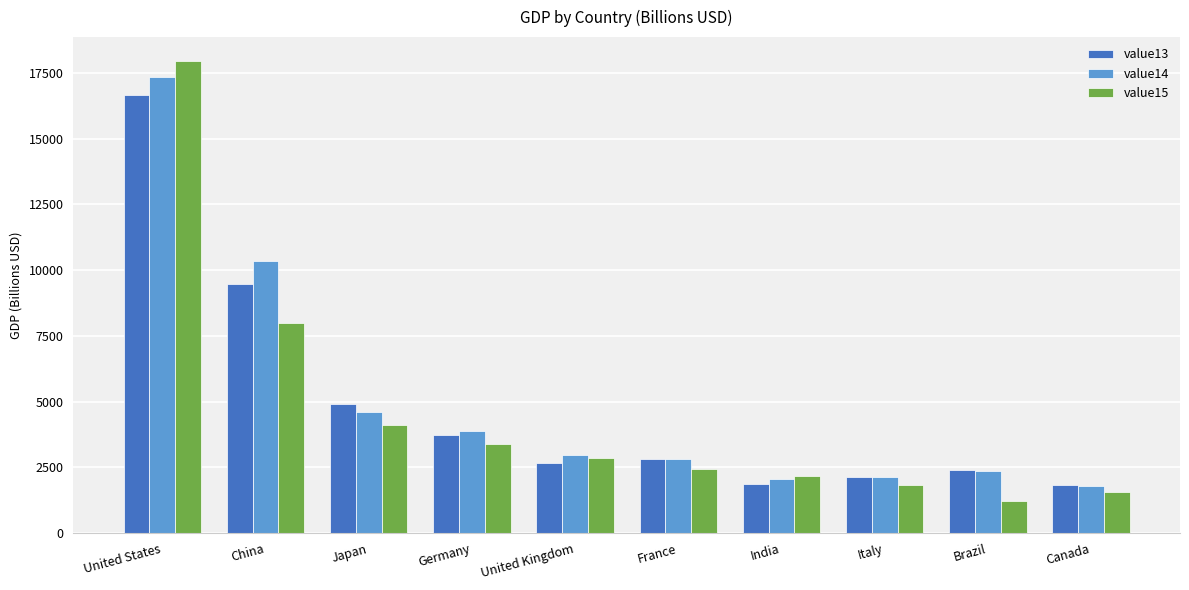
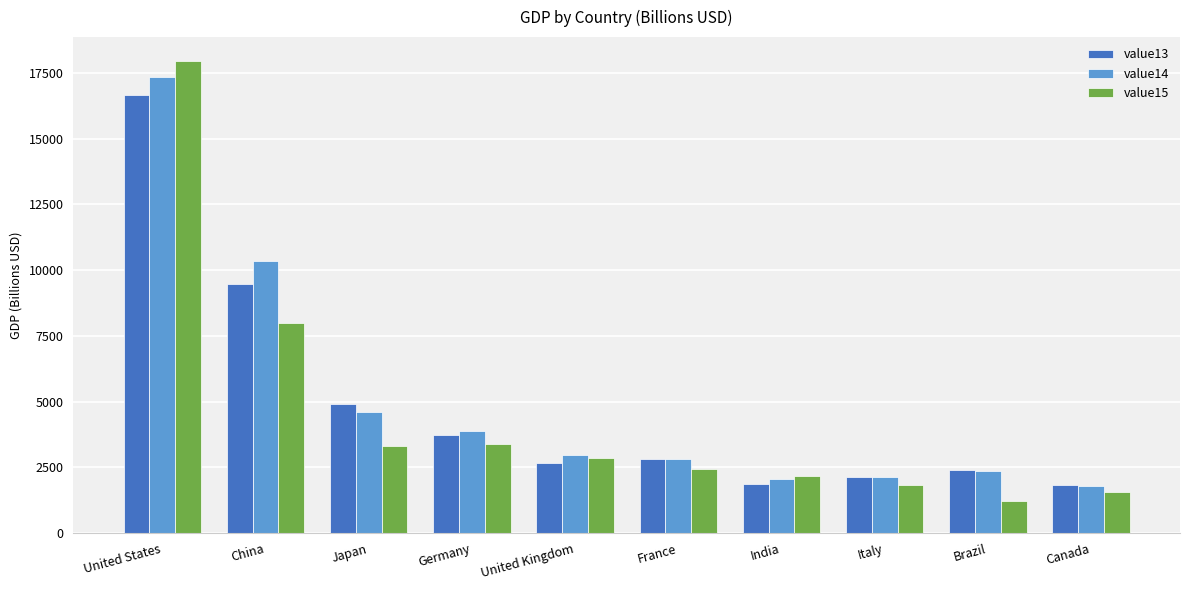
value15, Japan: 4100 -> 3300
